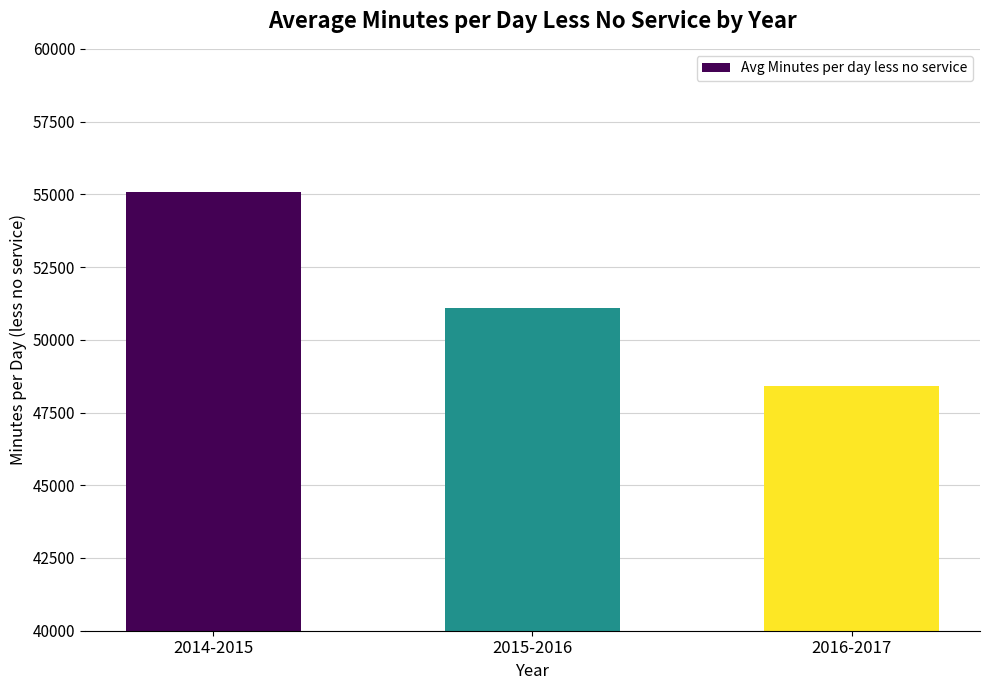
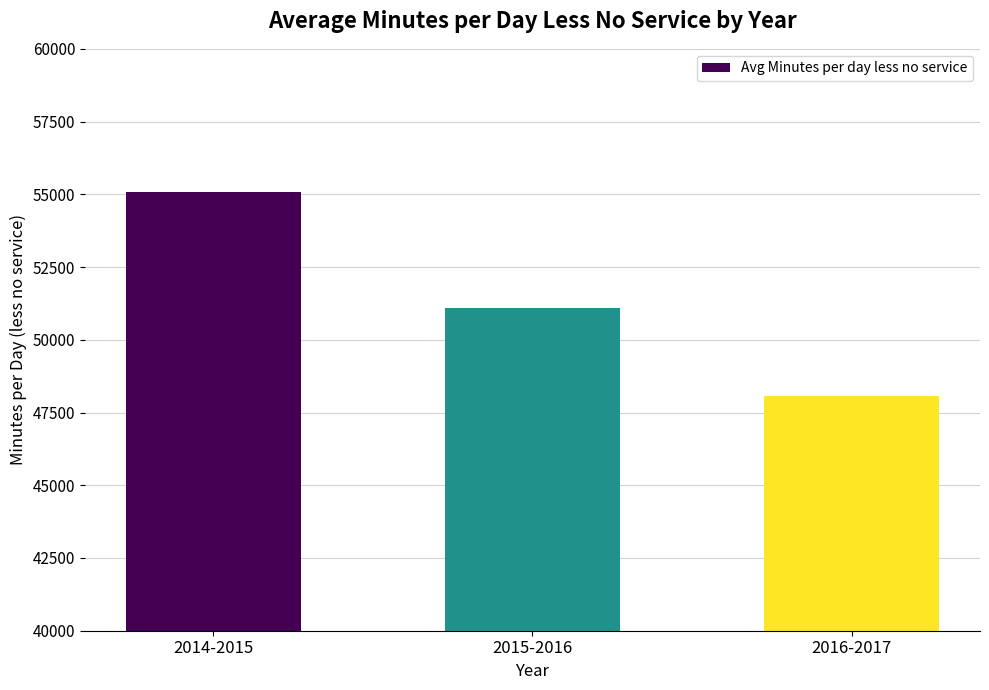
2016-2017: 48400 -> 48100
